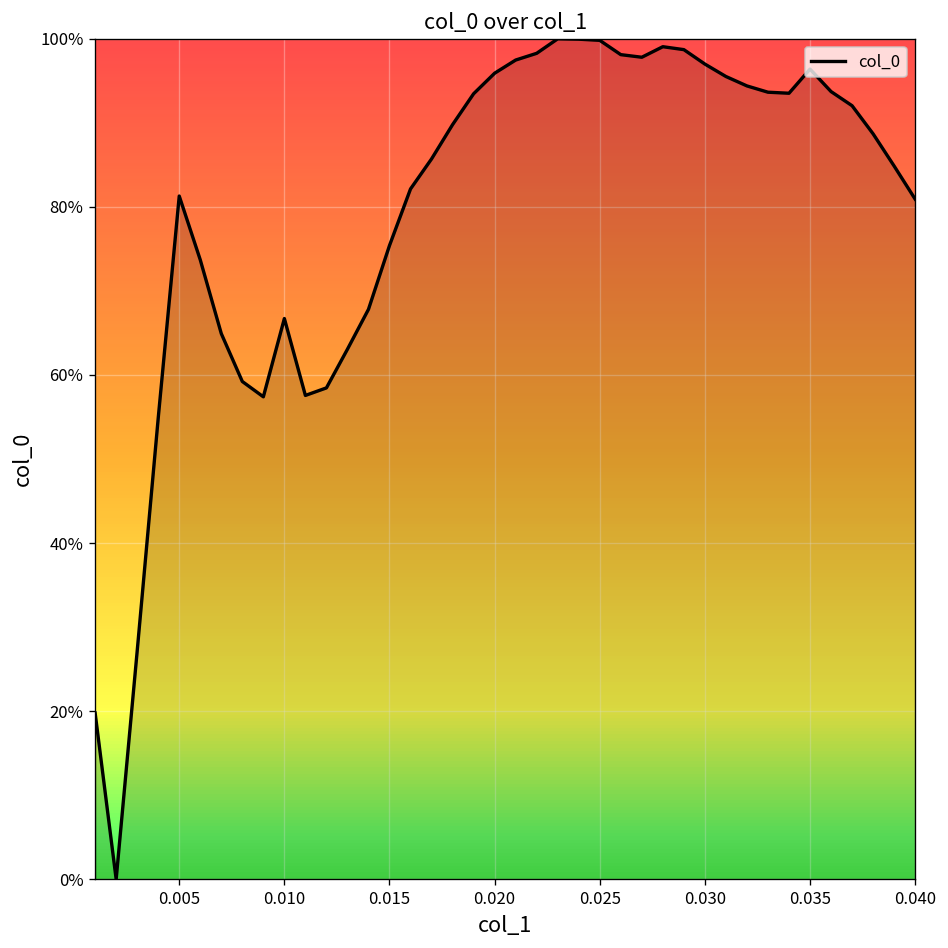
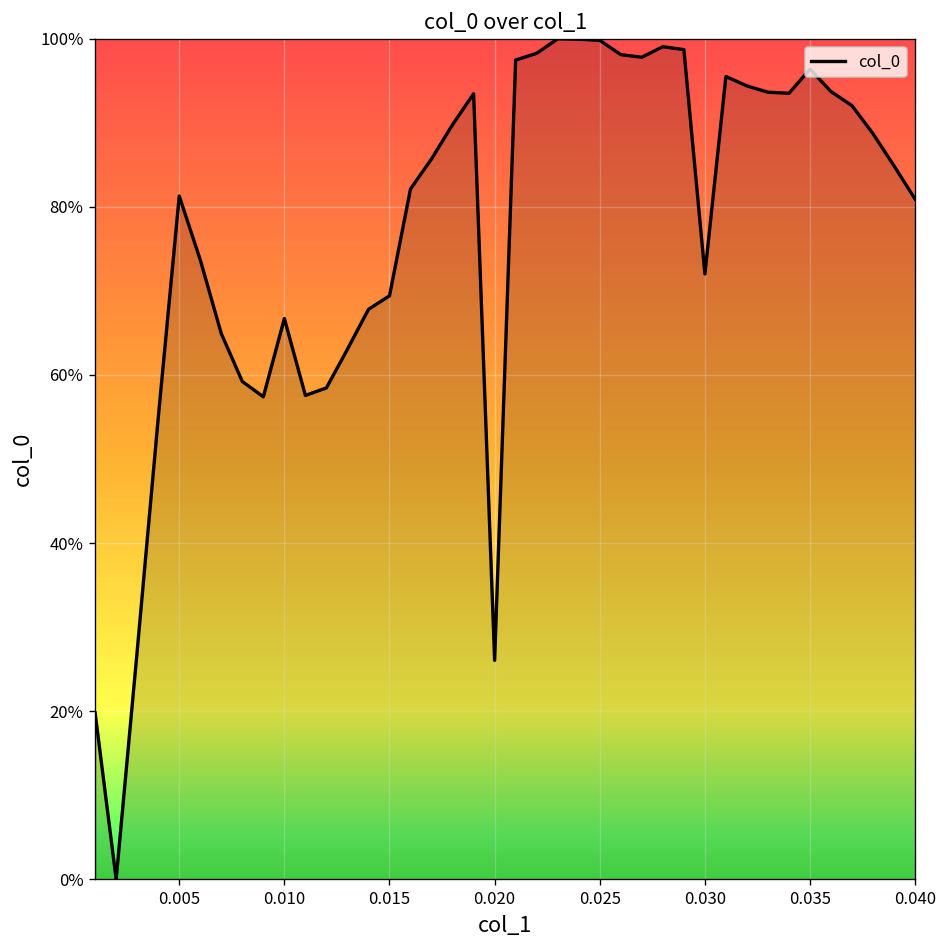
0.015: 75% -> 69%
0.020: 96% -> 26%
0.030: 97% -> 72%
